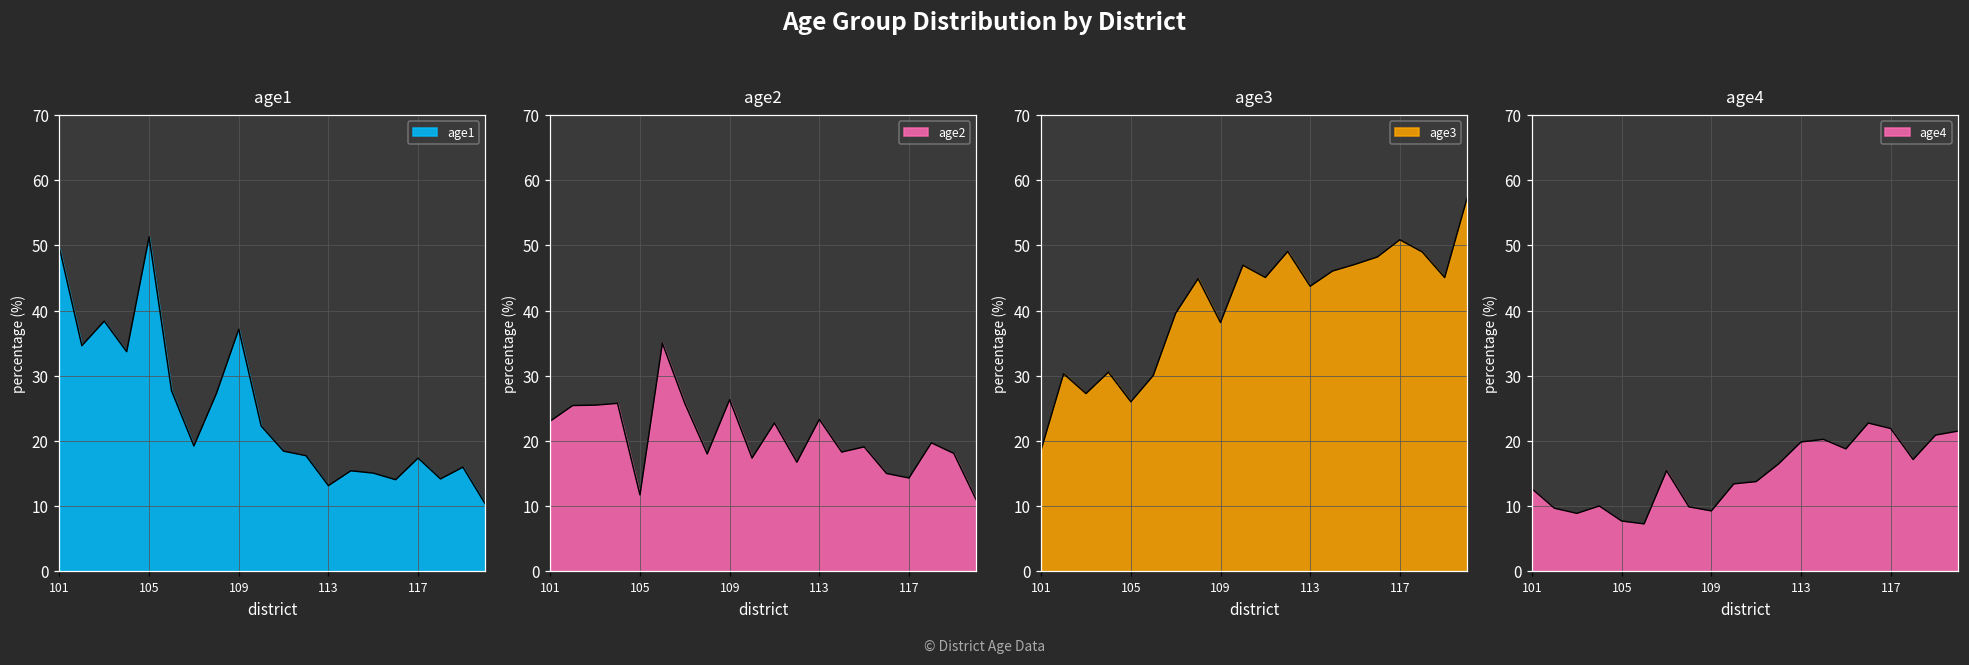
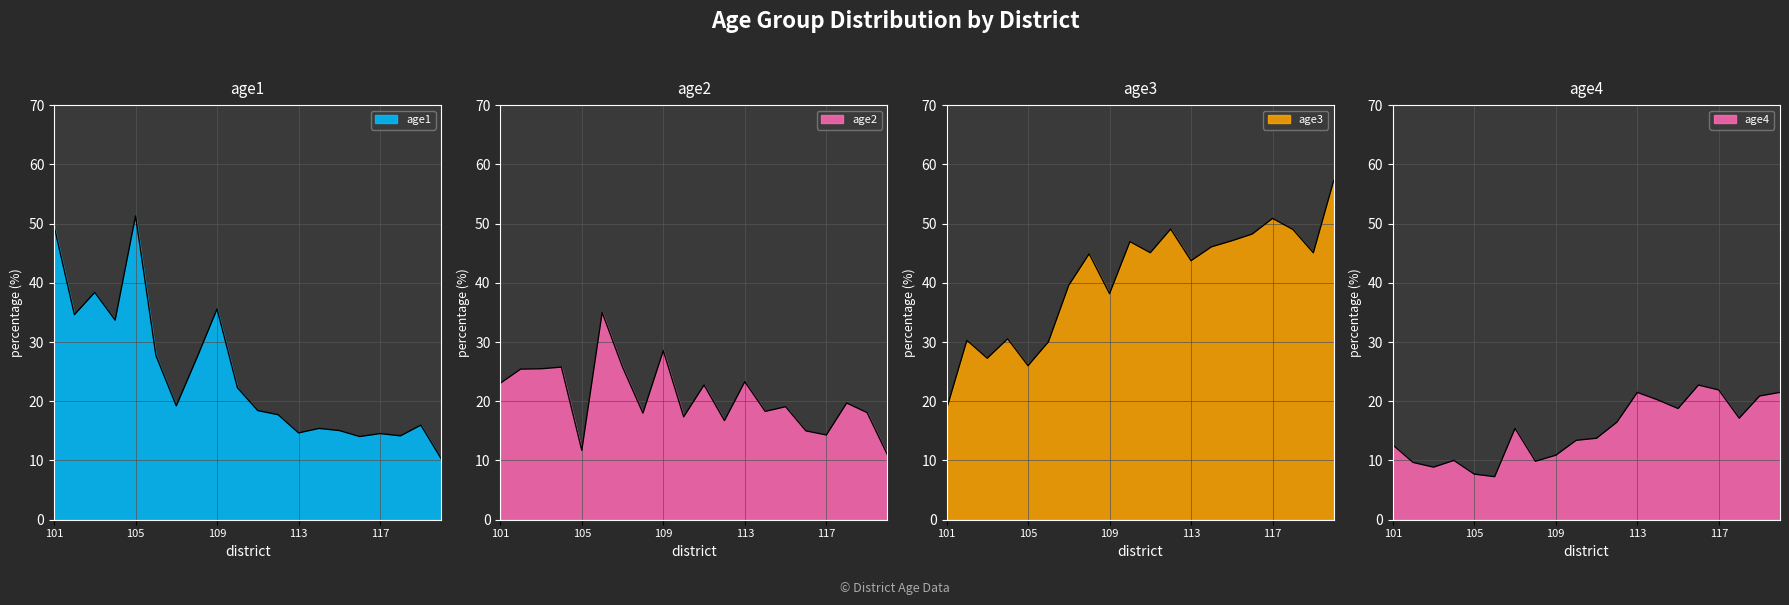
age1, 109: 37 -> 36
age1, 113: 13 -> 15
age1, 117: 17 -> 15
age2, 109: 26 -> 29
age4, 109: 9 -> 11
age4, 113: 20 -> 21
